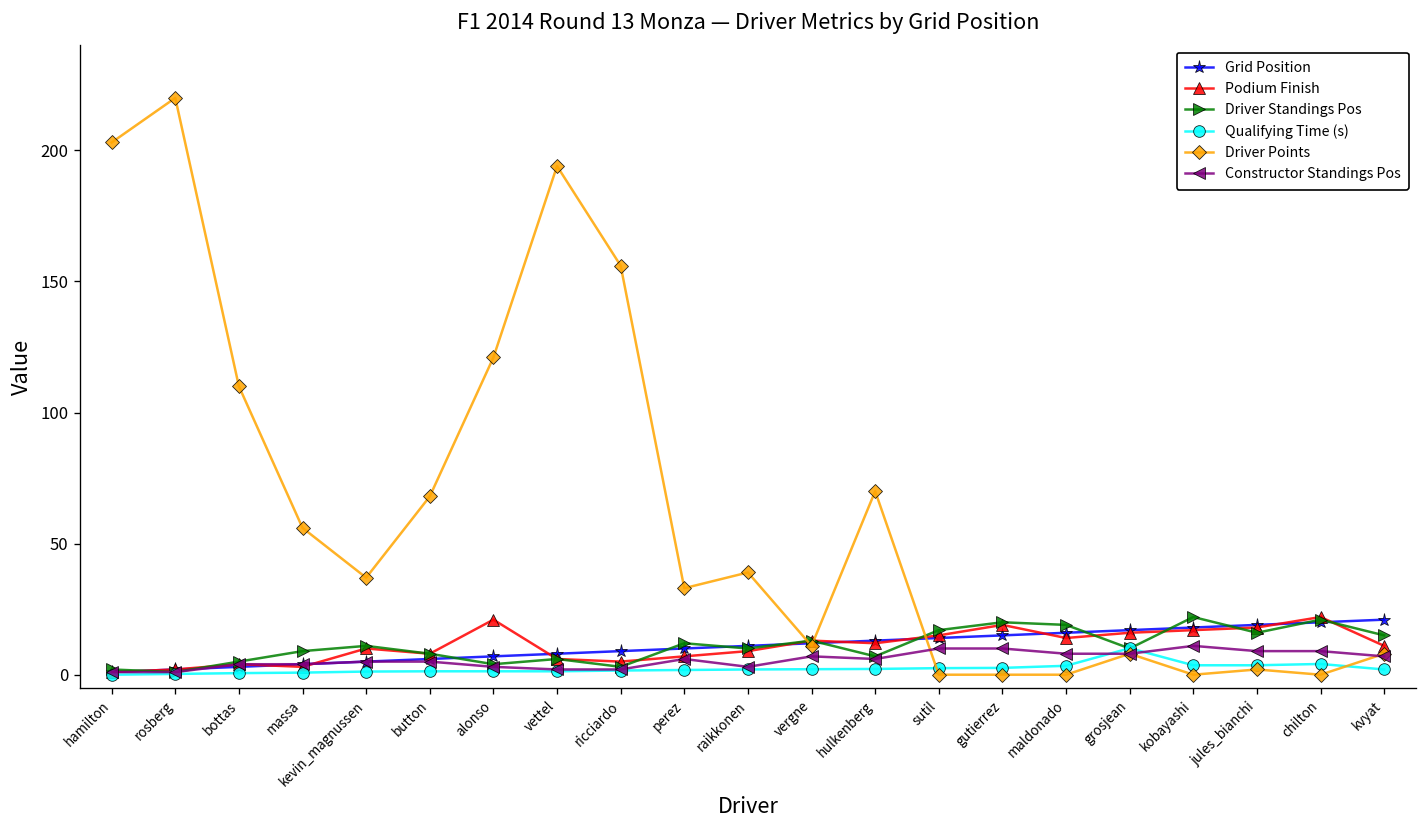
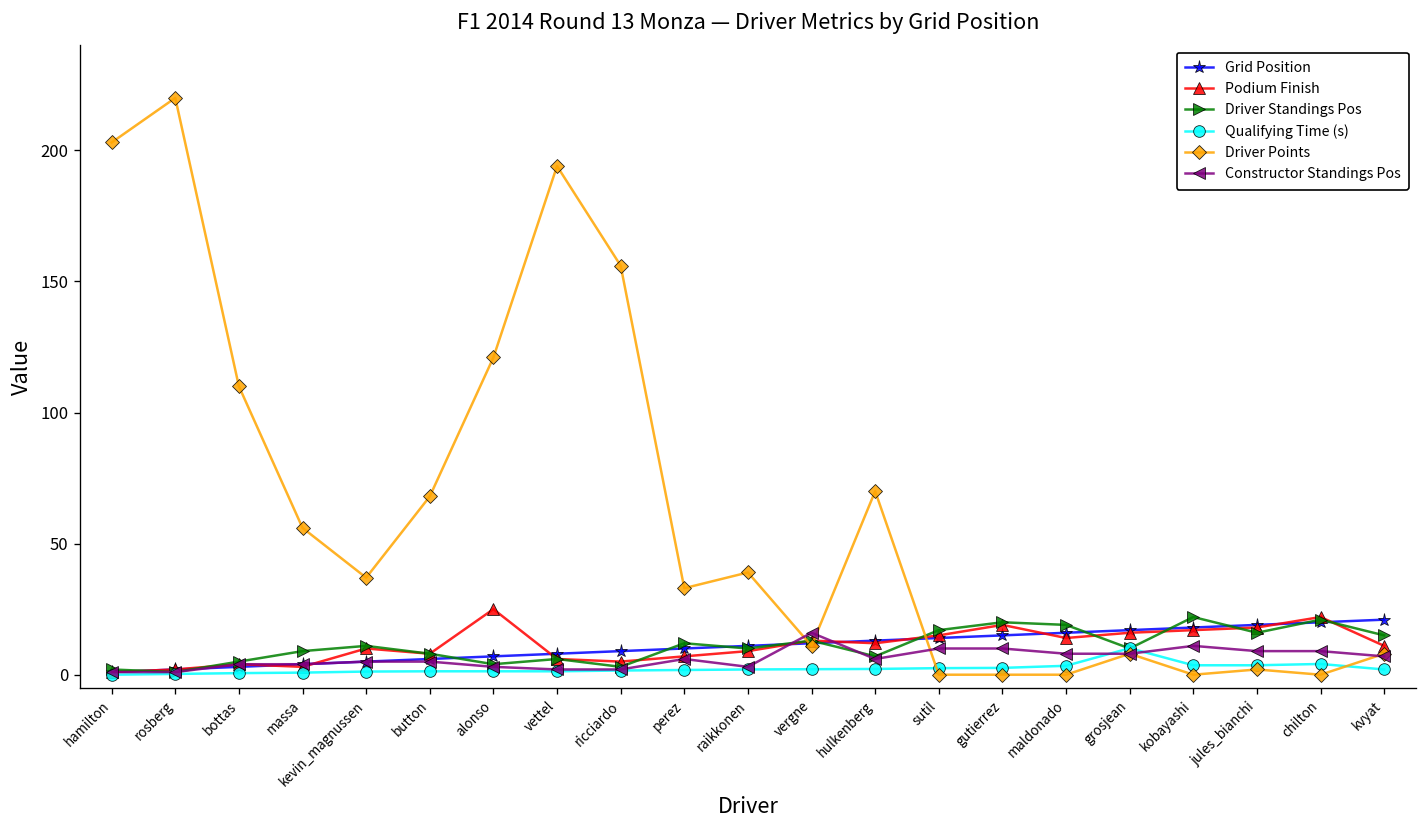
Podium Finish, alonso: 21 -> 25
Constructor Standings Pos, vergne: 7 -> 16
